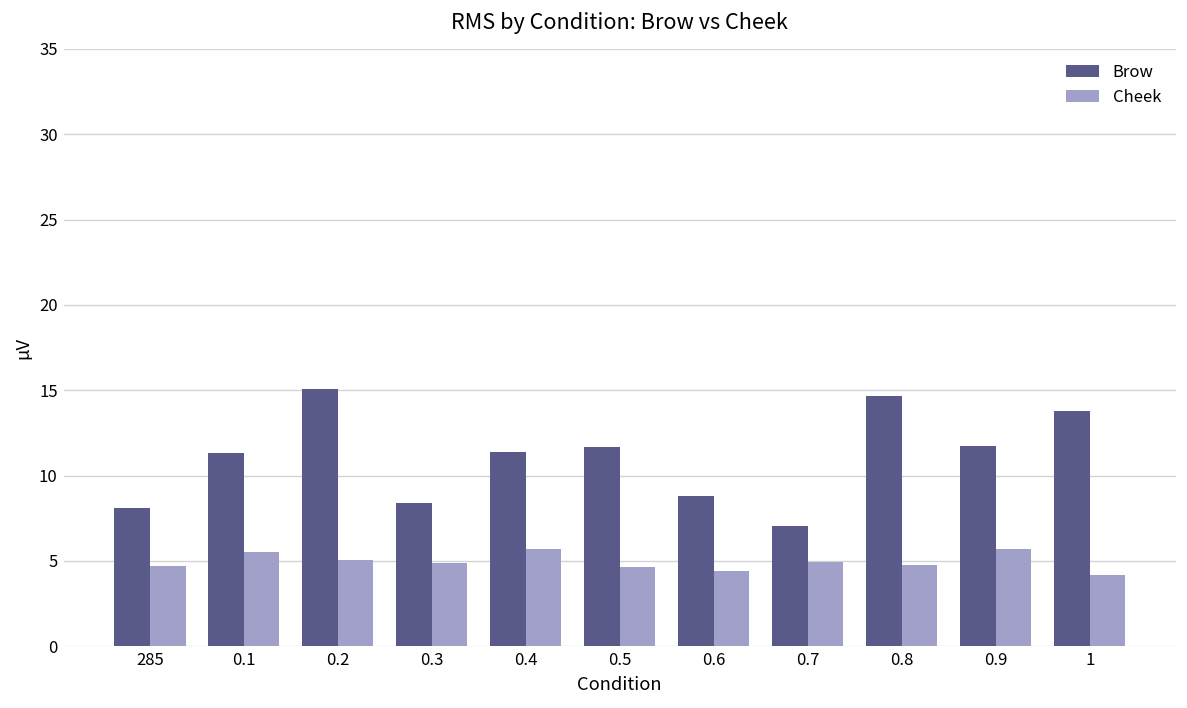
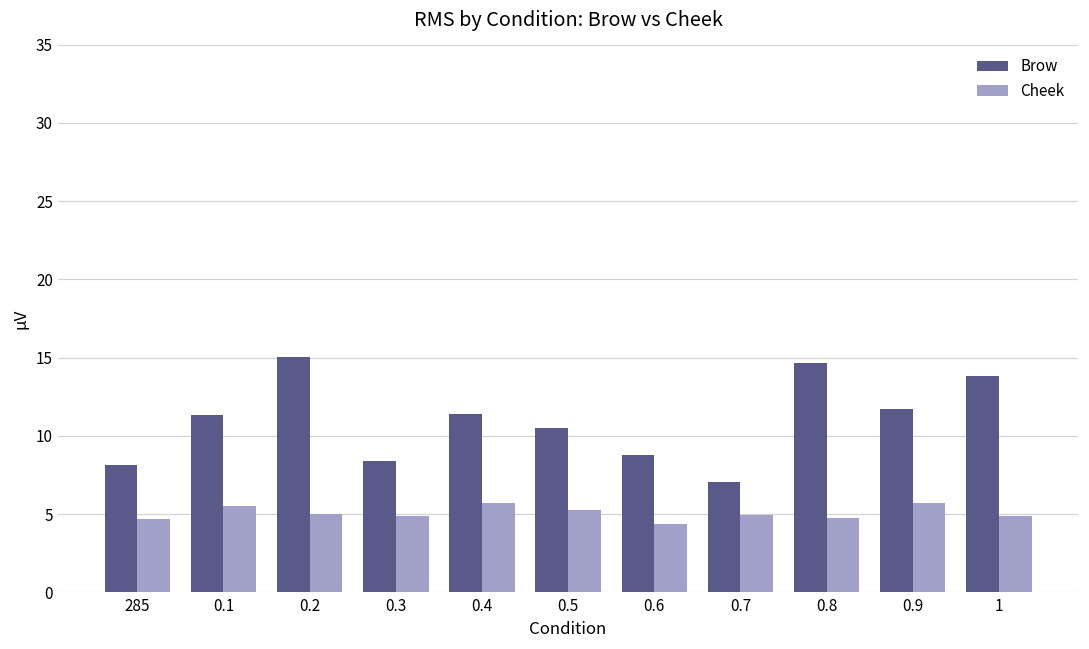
Brow, 0.5: 11.7 -> 10.5
Cheek, 0.5: 4.6 -> 5.3
Cheek, 1: 4.2 -> 4.9
